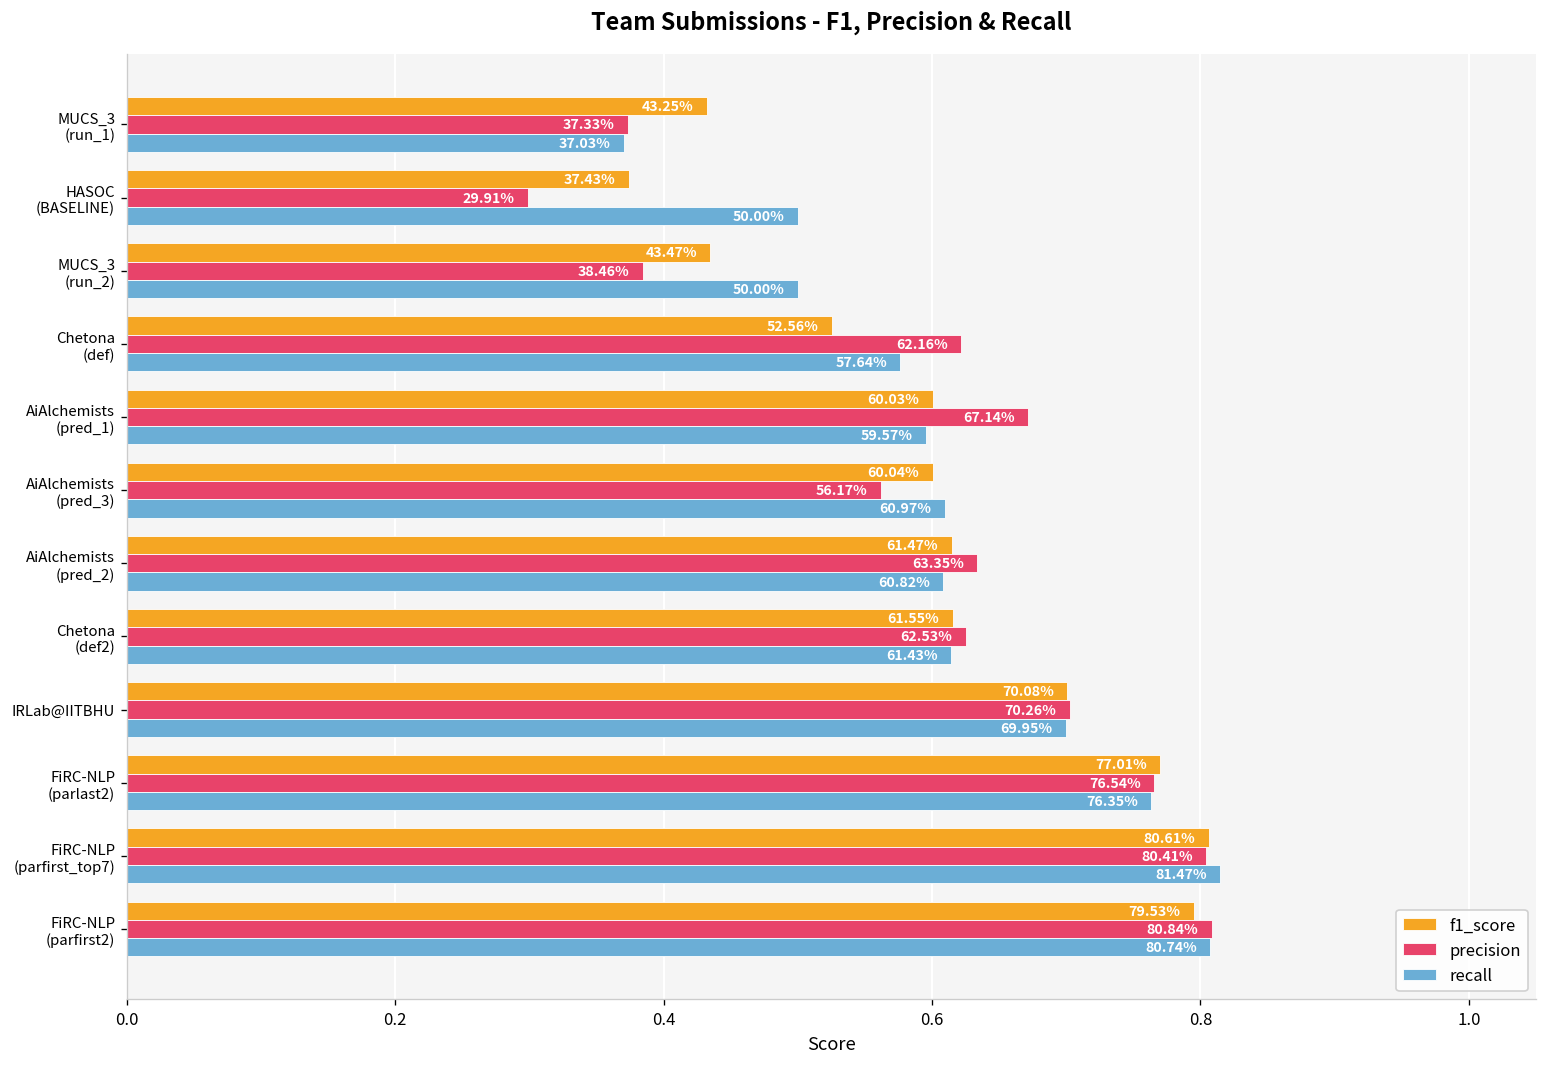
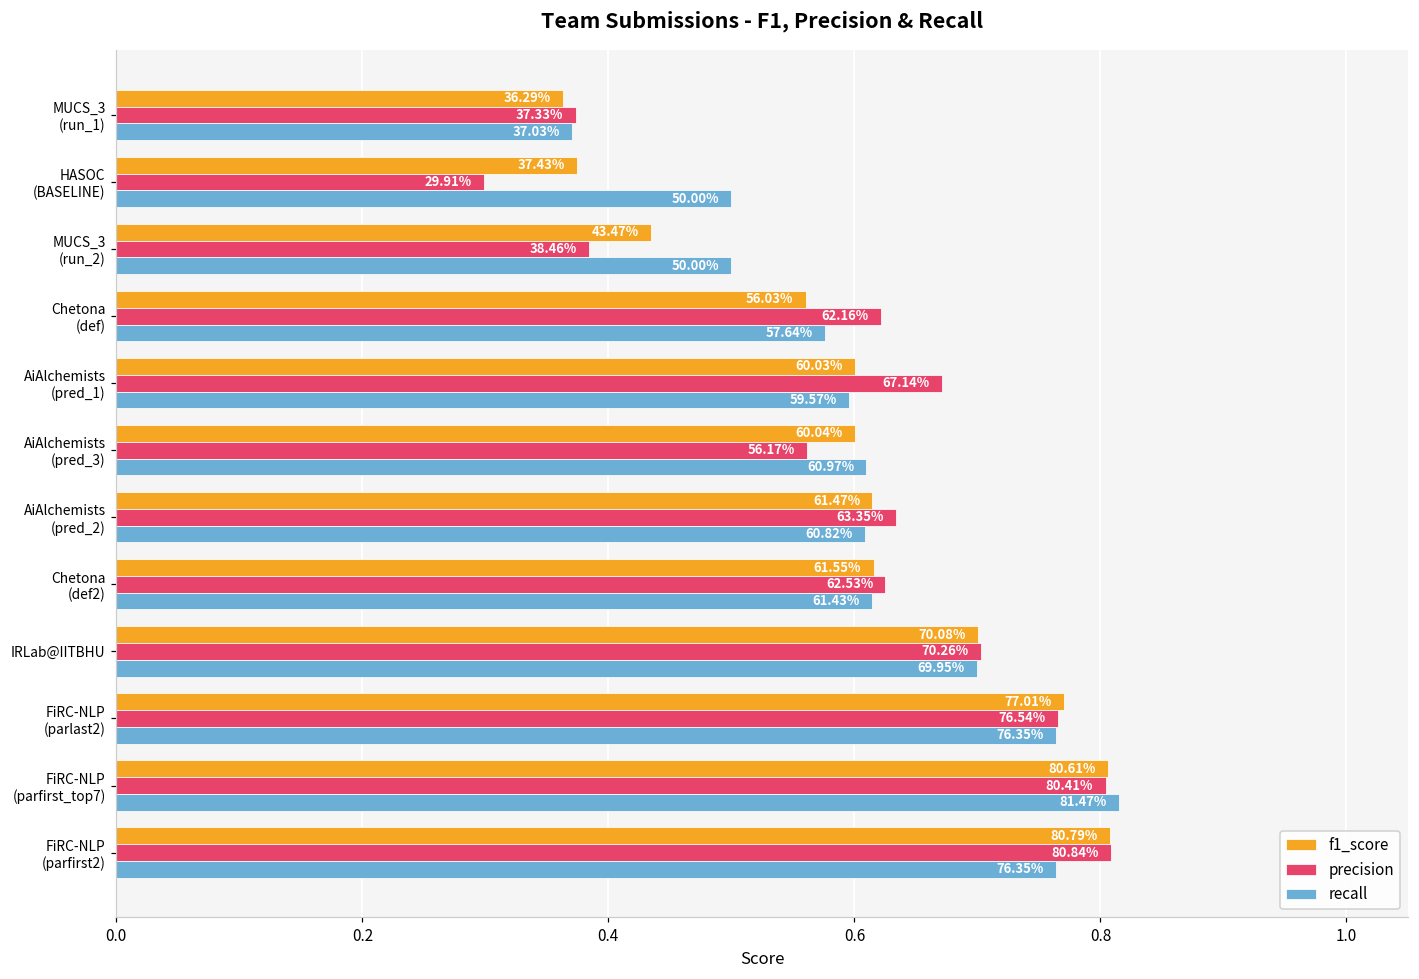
f1_score, MUCS_3 (run_1): 43.25% -> 36.29%
f1_score, Chetona (def): 52.56% -> 56.03%
f1_score, FiRC-NLP (parfirst2): 79.53% -> 80.79%
recall, FiRC-NLP (parfirst2): 80.74% -> 76.35%
